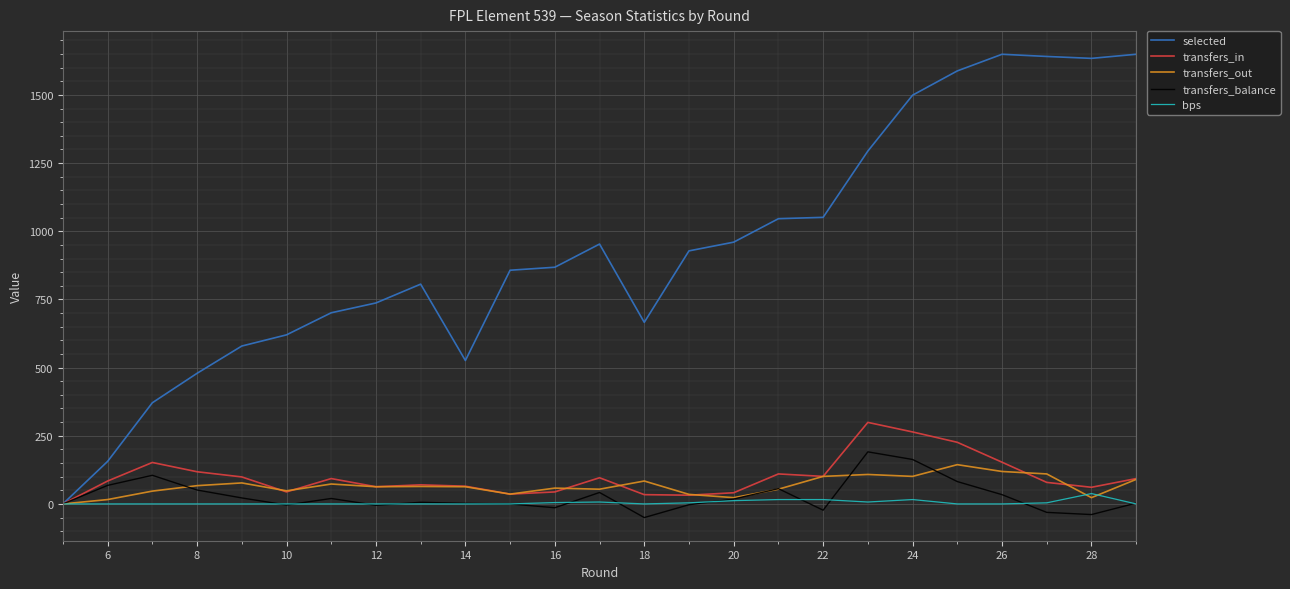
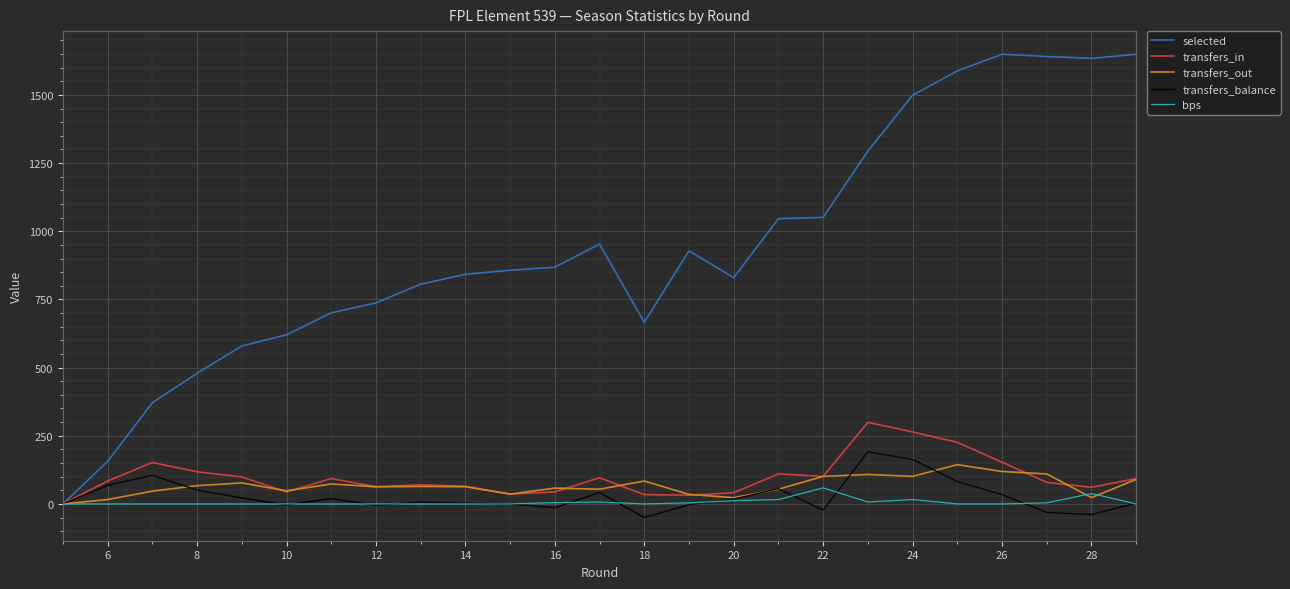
selected, 14: 530 -> 840
selected, 20: 960 -> 830
bps, 22: 20 -> 60
